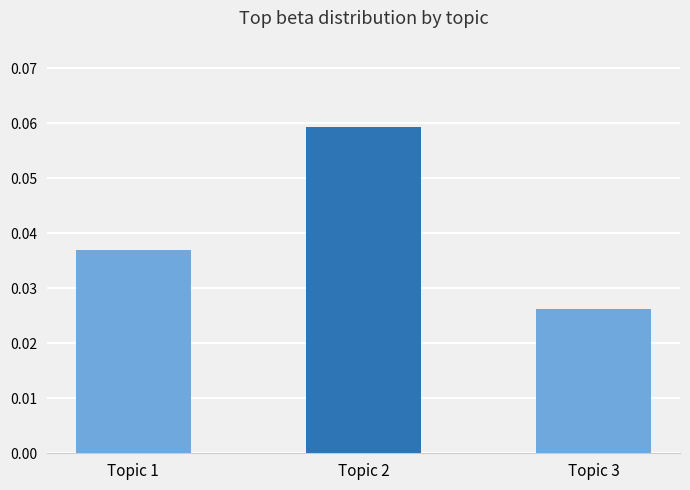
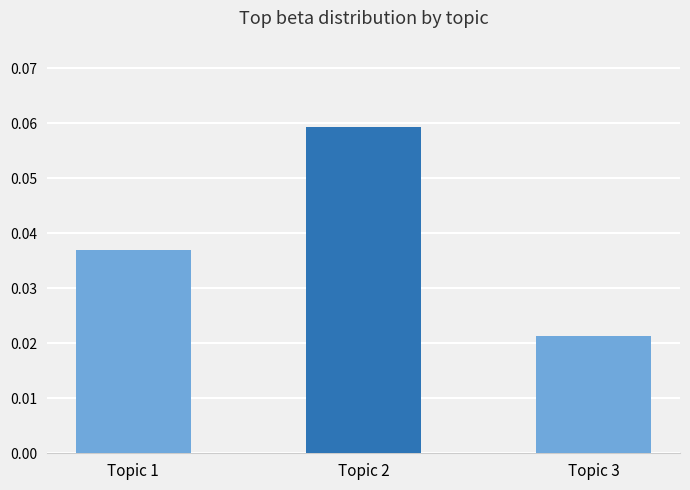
Topic 3: 0.026 -> 0.021
